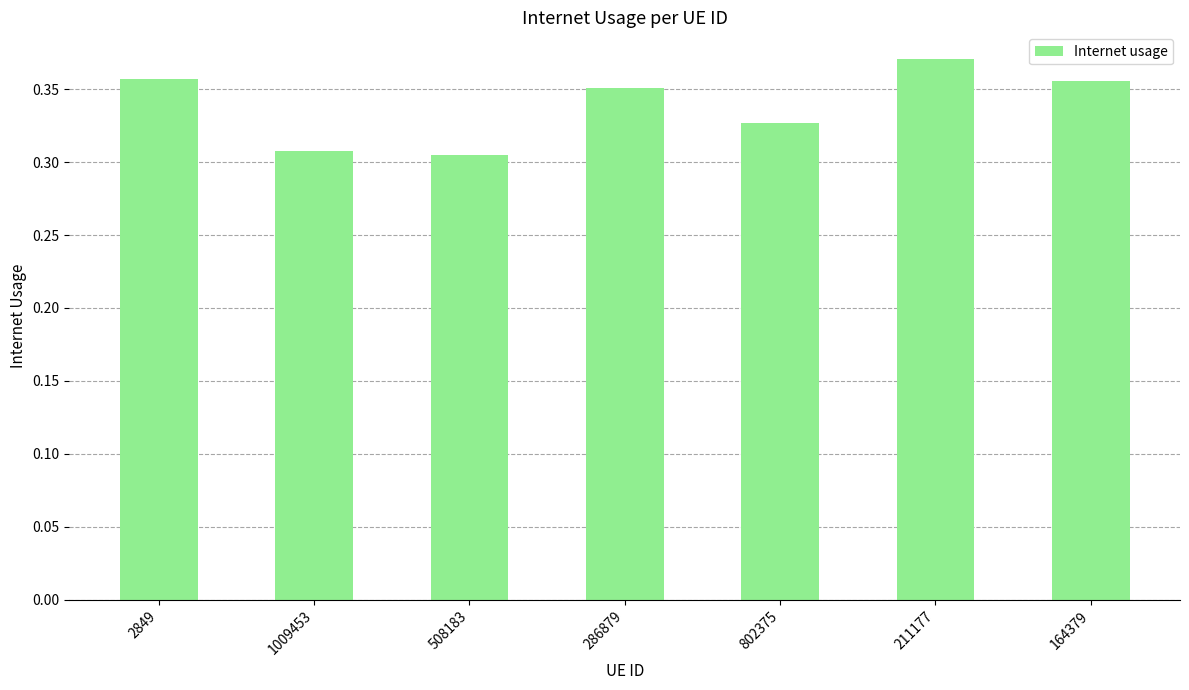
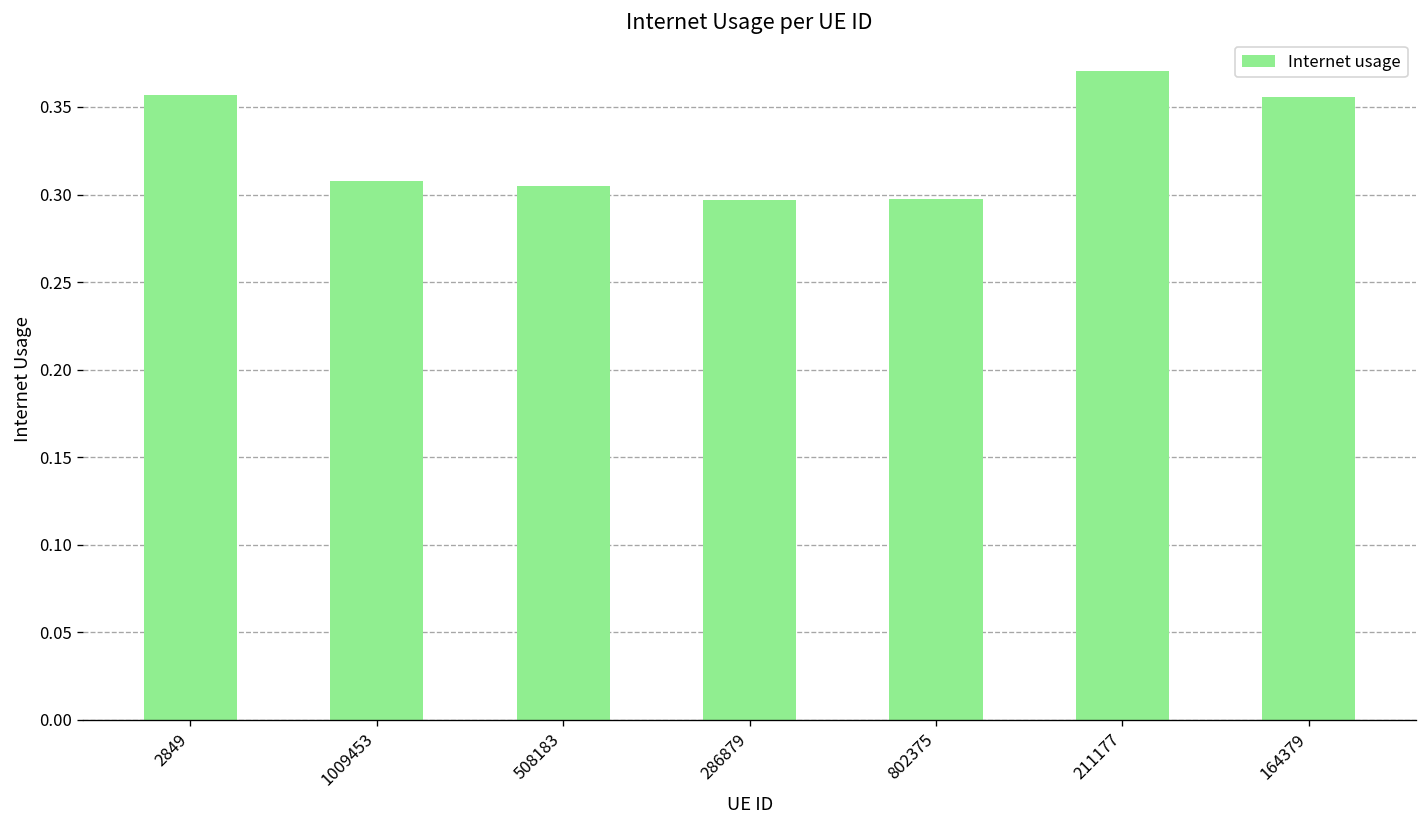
286879: 0.351 -> 0.297
802375: 0.327 -> 0.297
